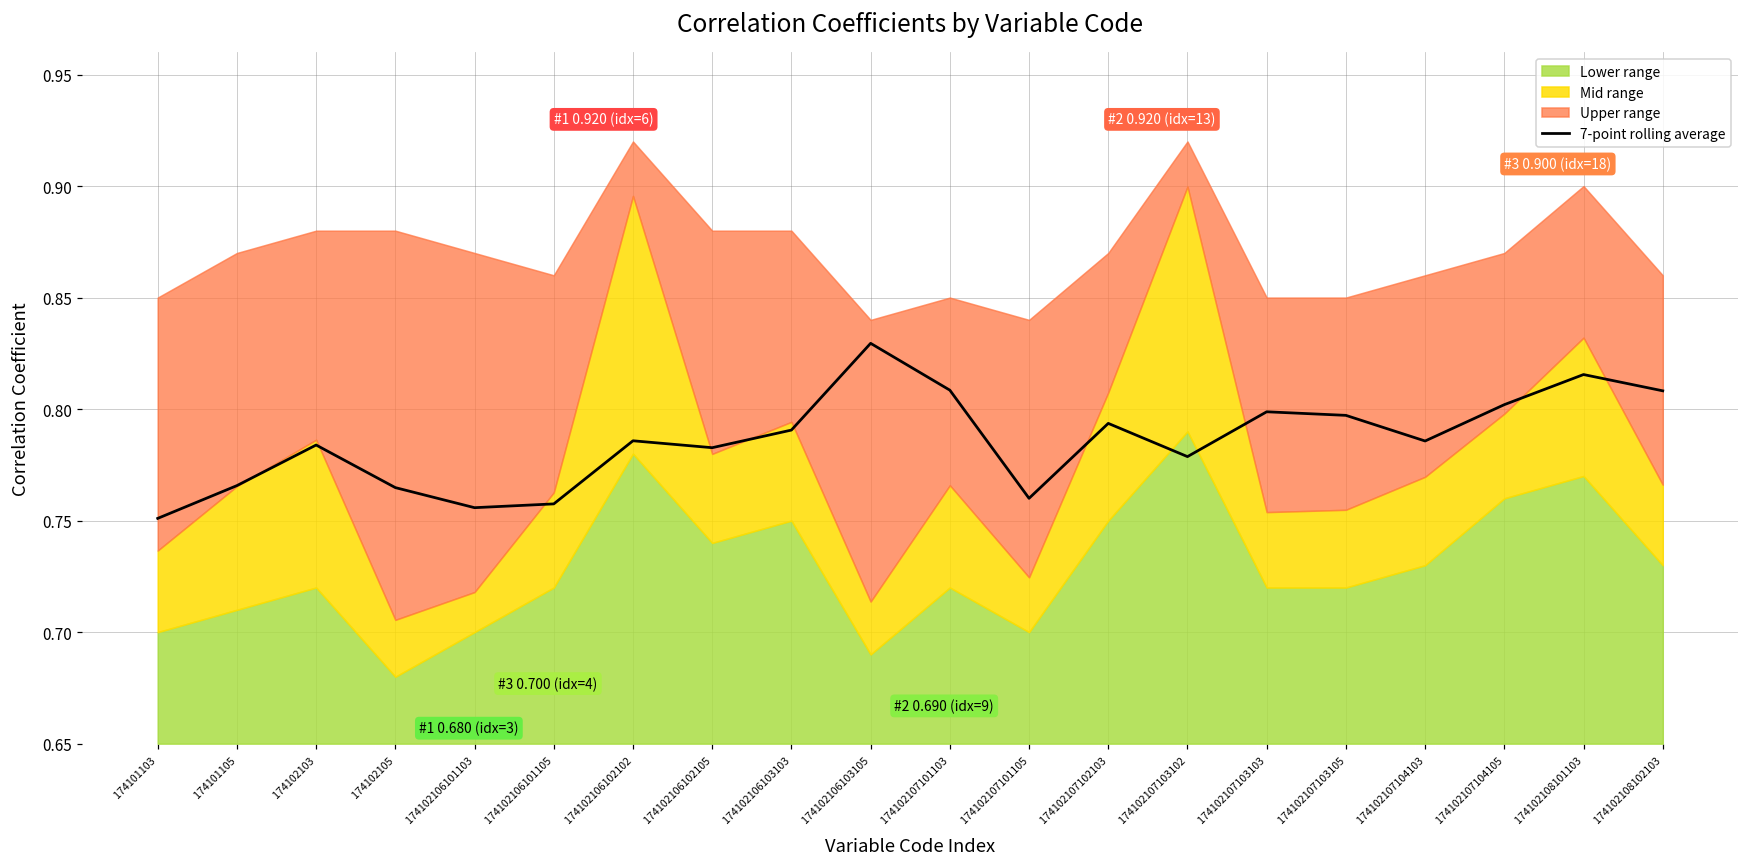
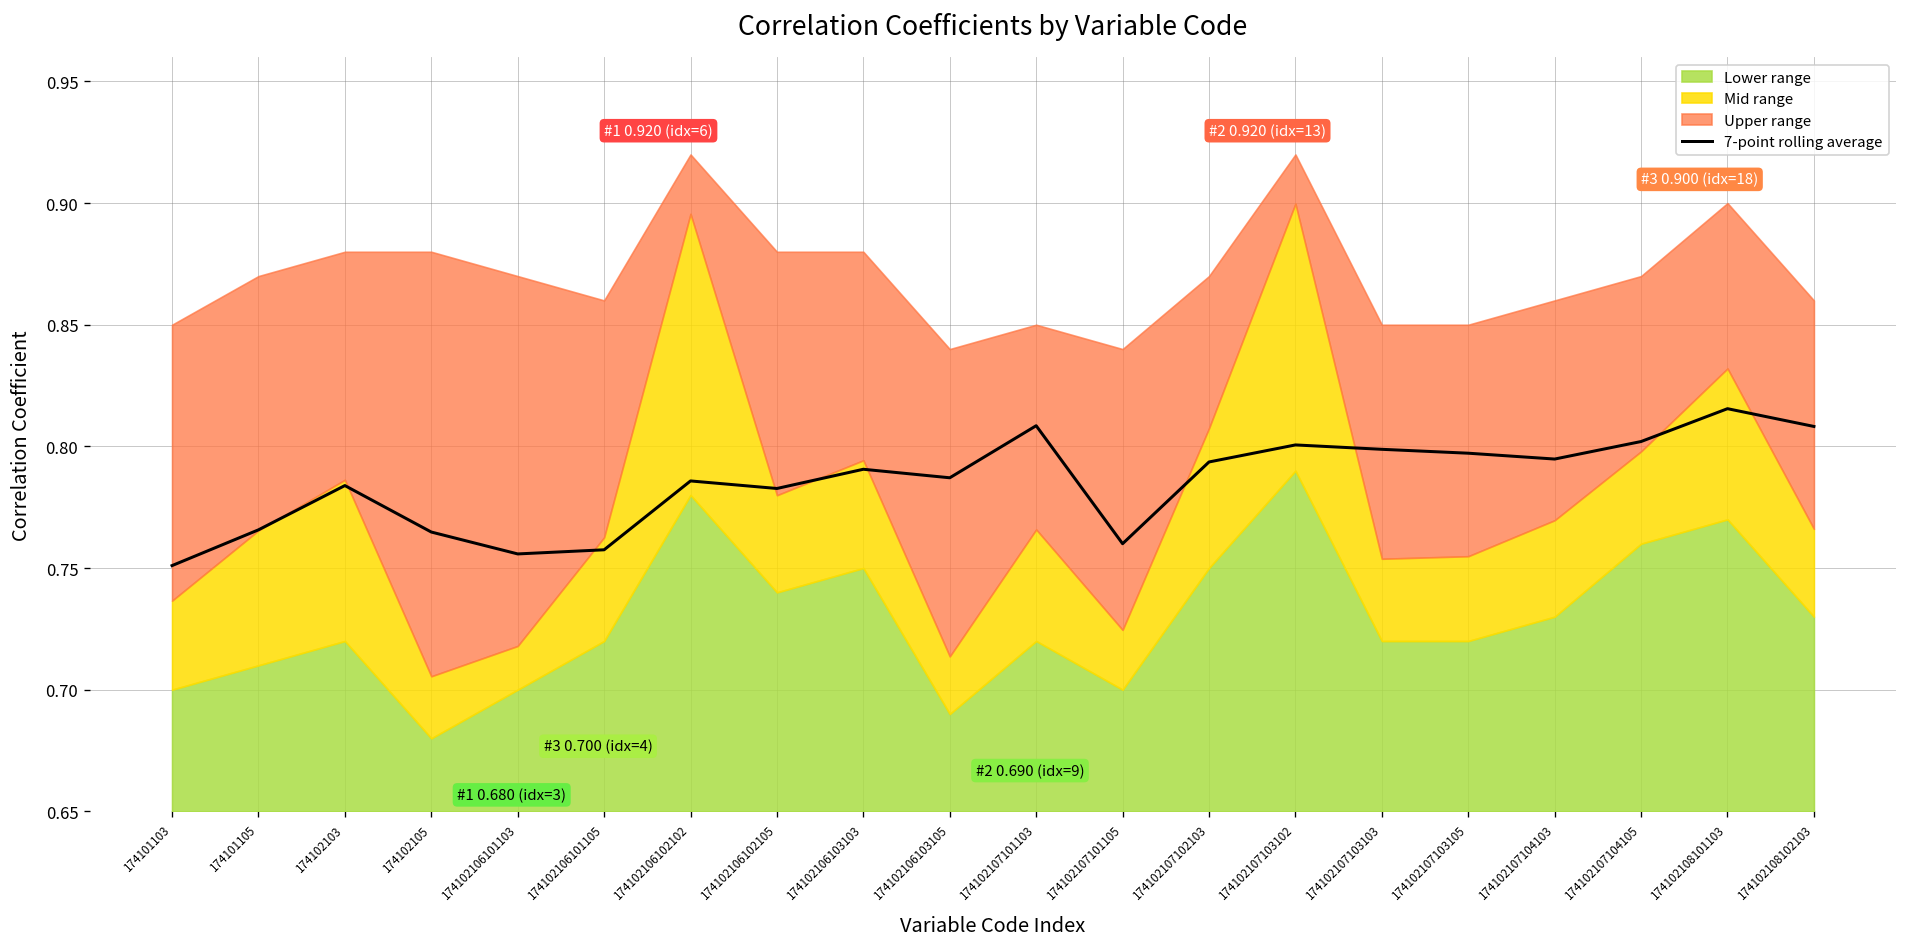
7-point rolling average, 174102106103105: 0.830 -> 0.787
7-point rolling average, 174102107103102: 0.779 -> 0.801
7-point rolling average, 174102107104103: 0.786 -> 0.795
